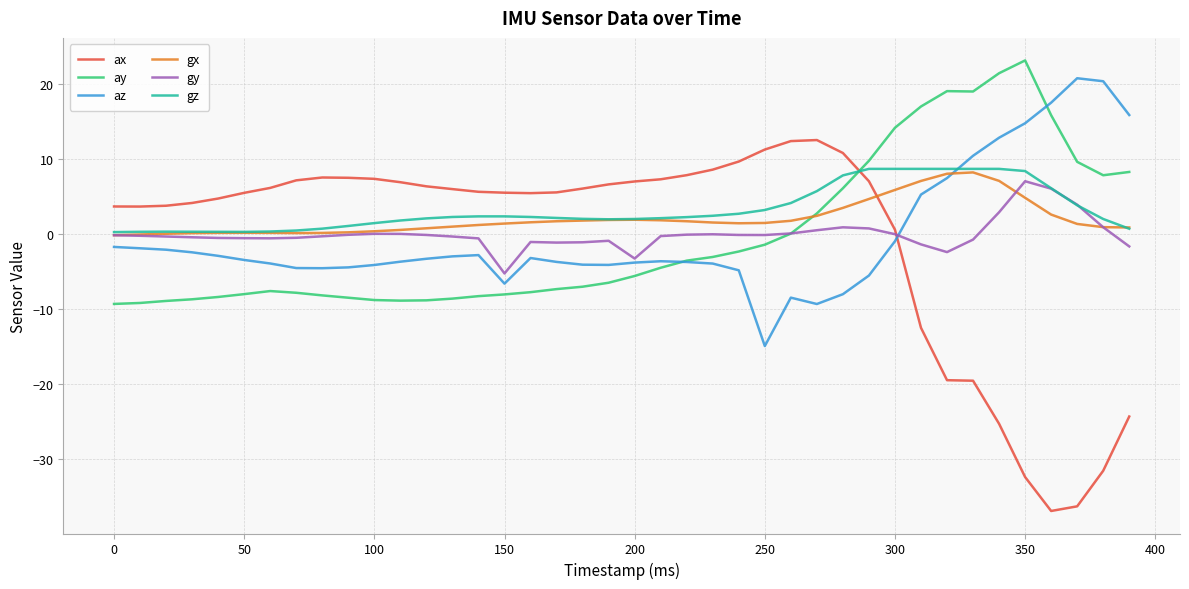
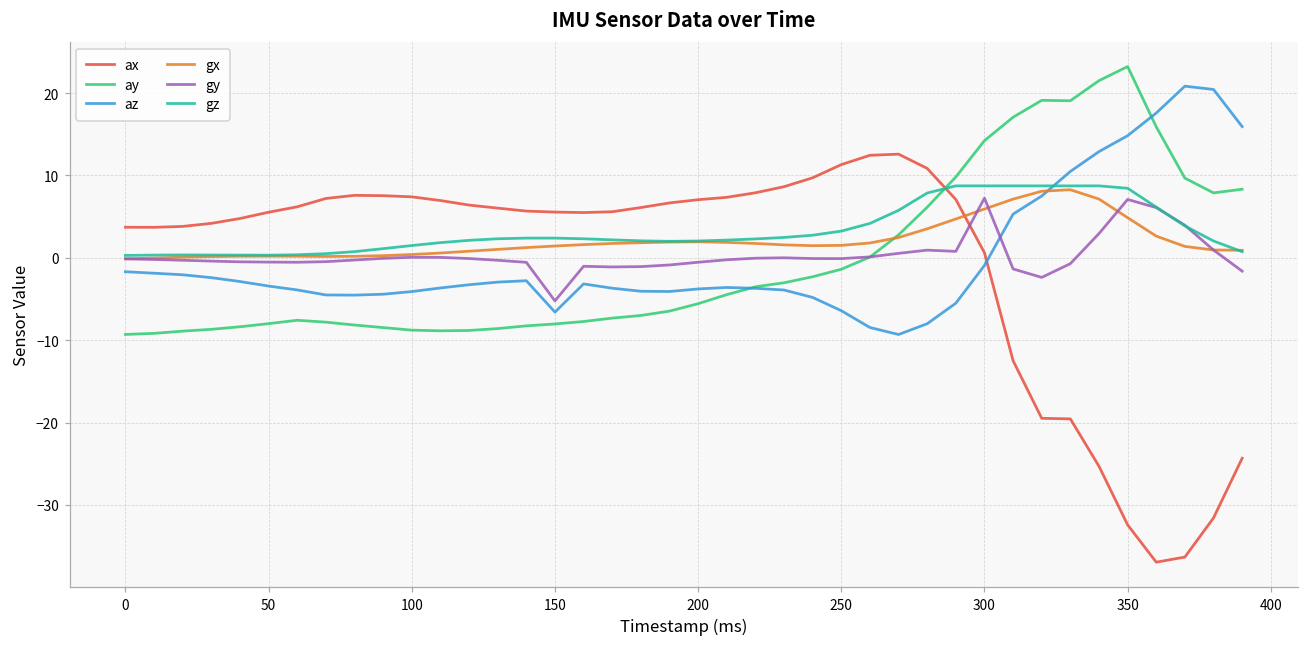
gy, 200: -3 -> -1
az, 250: -15 -> -6
gy, 300: 0 -> 7
